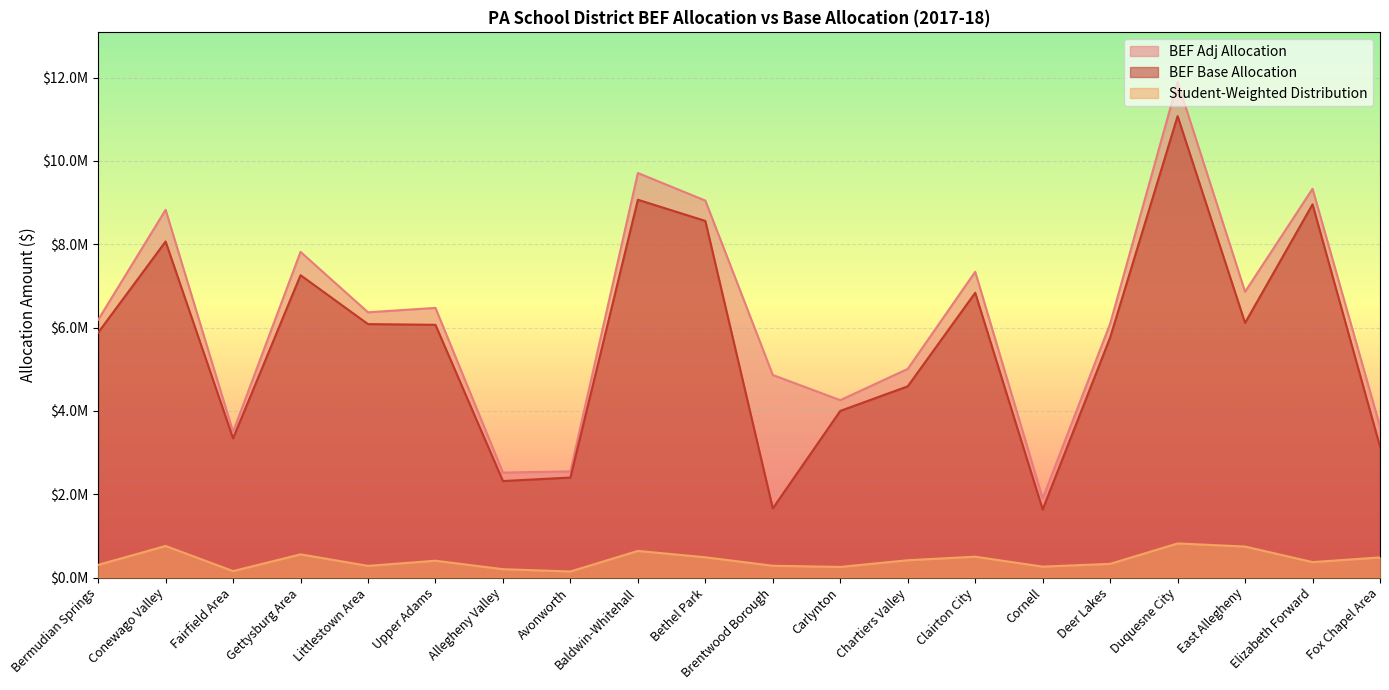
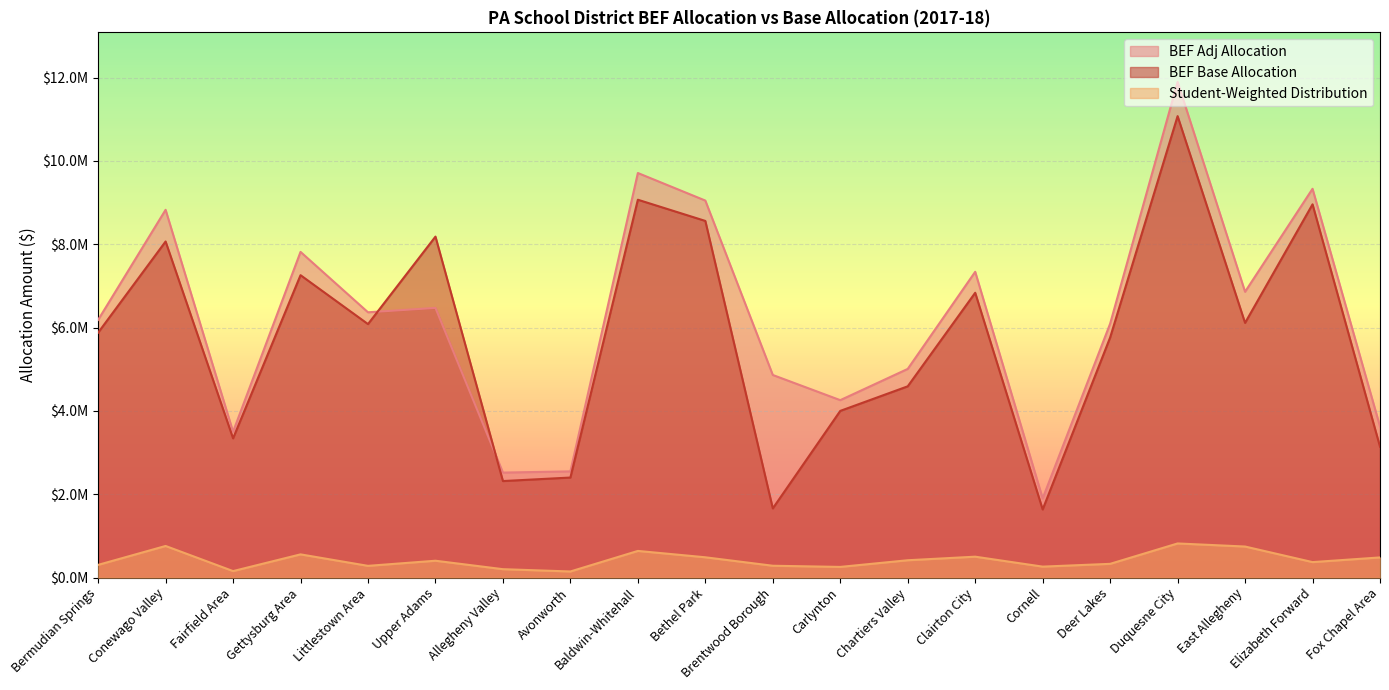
BEF Base Allocation, Upper Adams: $6100000 -> $8200000
